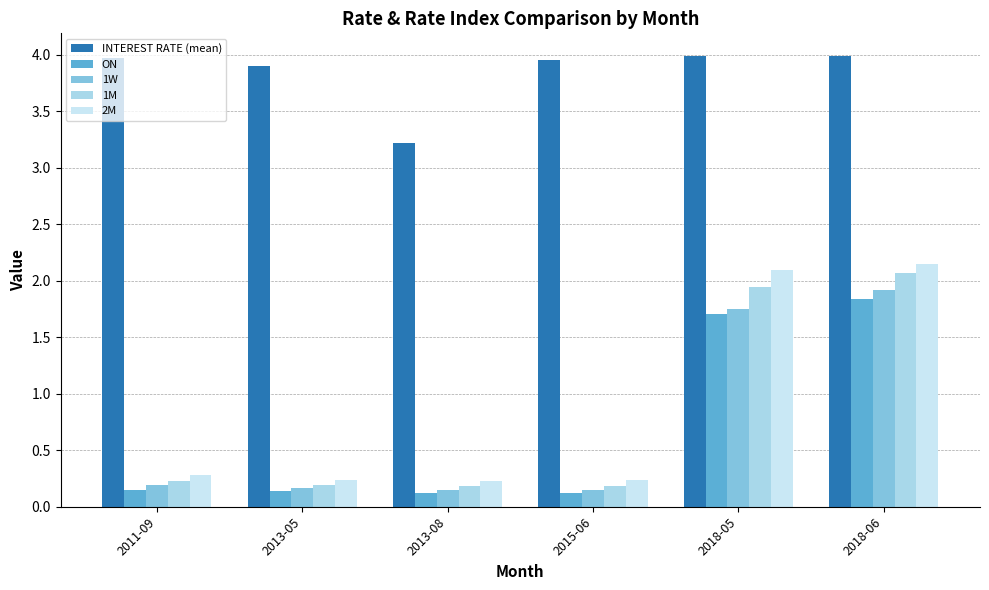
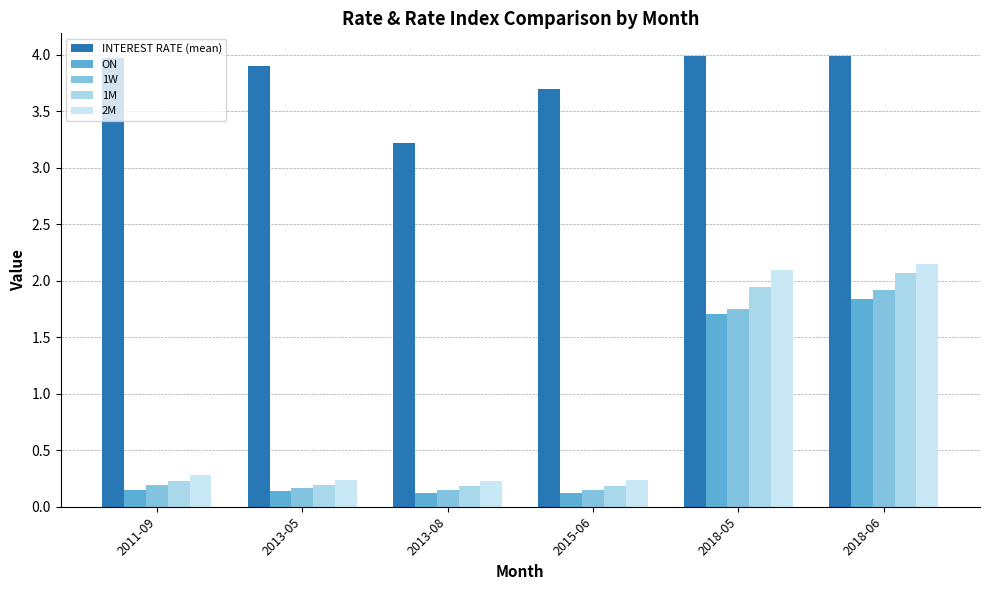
INTEREST RATE (mean), 2015-06: 3.95 -> 3.70
